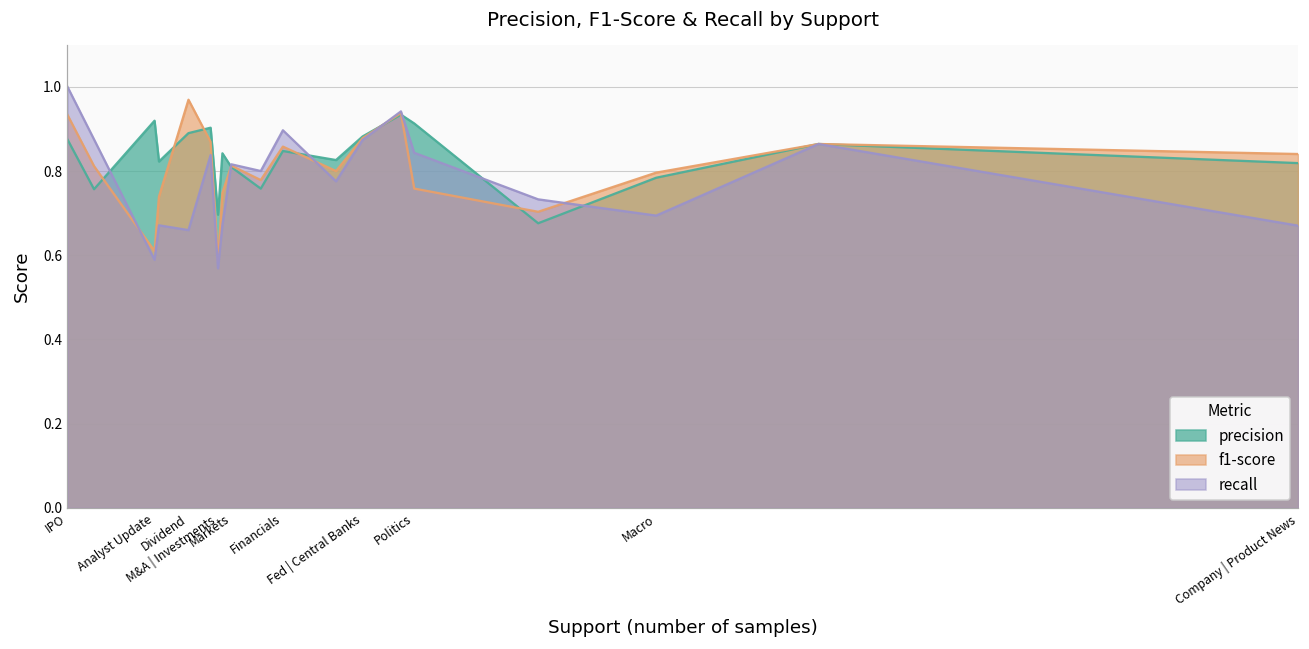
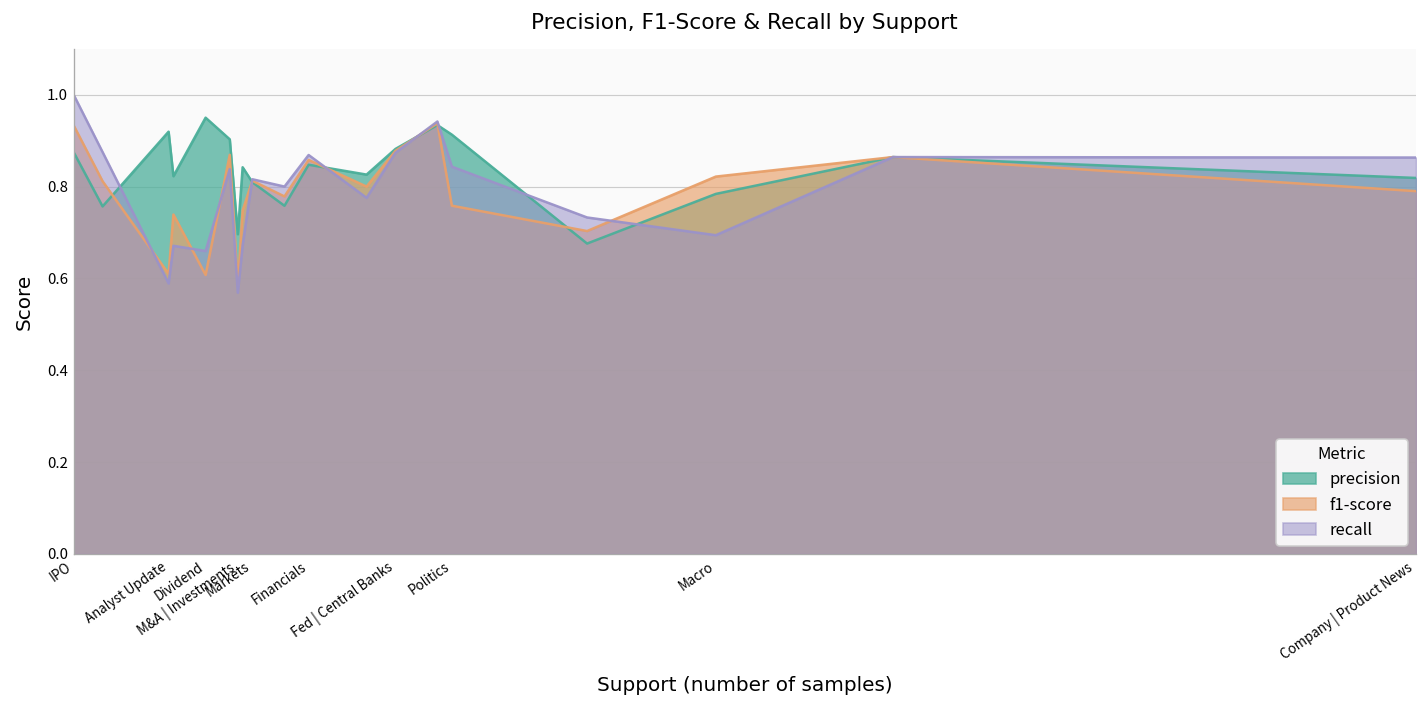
precision, Dividend: 0.89 -> 0.95
f1-score, Dividend: 0.97 -> 0.61
recall, Financials: 0.90 -> 0.87
f1-score, Macro: 0.80 -> 0.82
f1-score, Company | Product News: 0.84 -> 0.79
recall, Company | Product News: 0.67 -> 0.86
